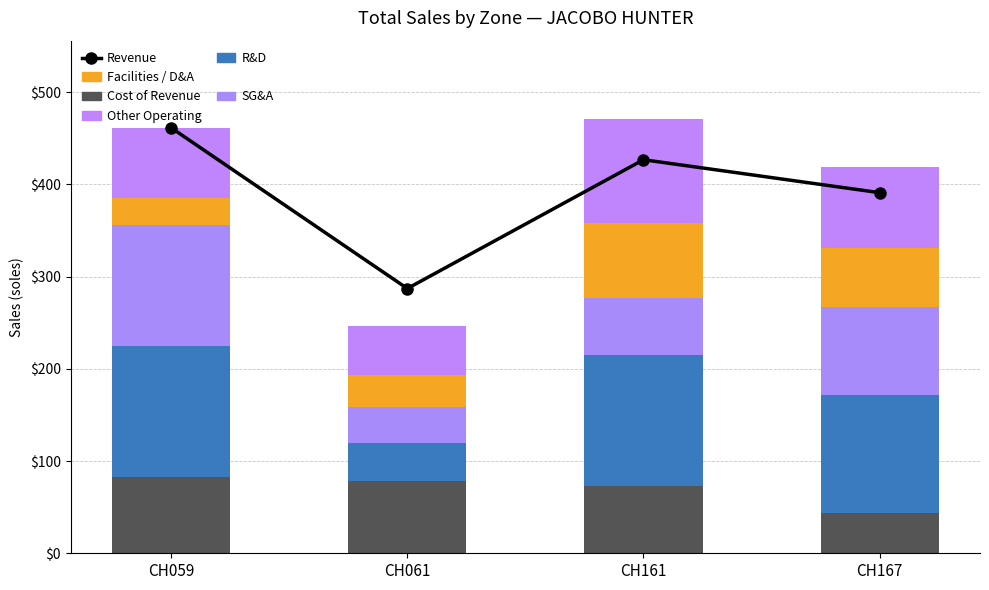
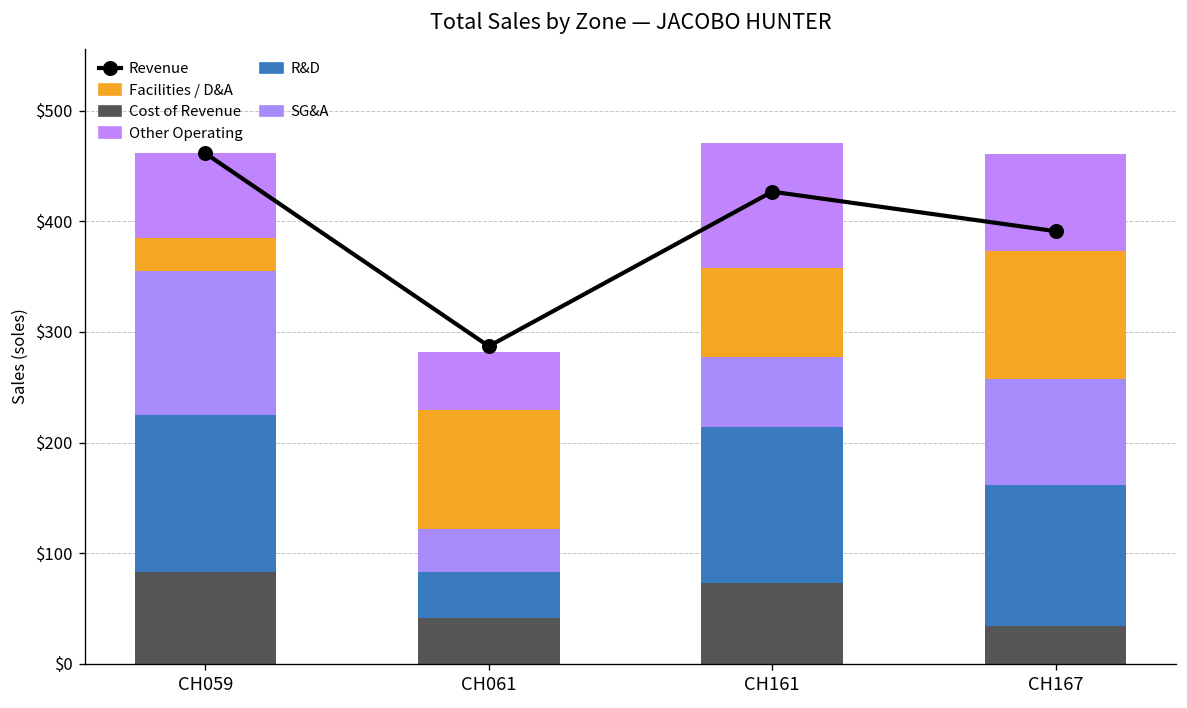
Cost of Revenue, CH061: $80 -> $40
Facilities / D&A, CH061: $30 -> $110
Cost of Revenue, CH167: $40 -> $30
Facilities / D&A, CH167: $60 -> $120
